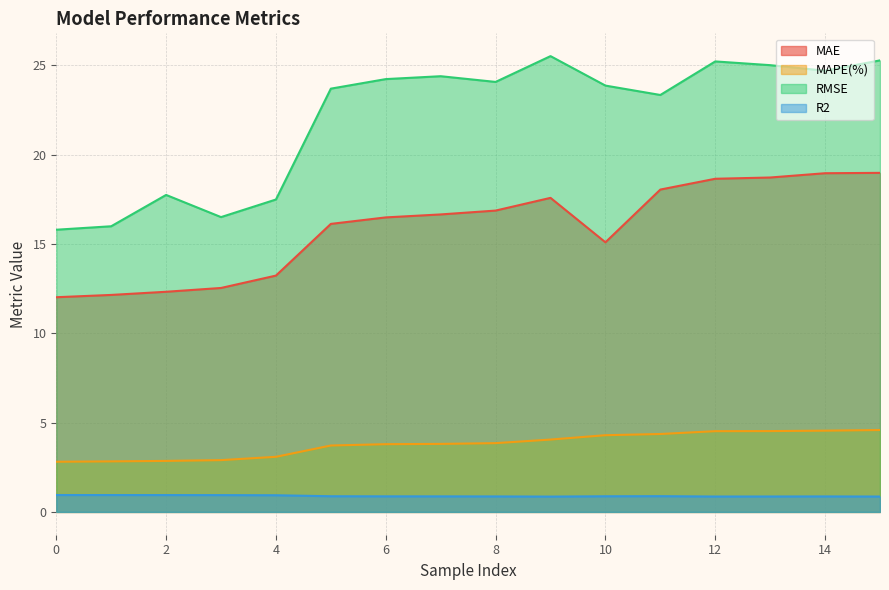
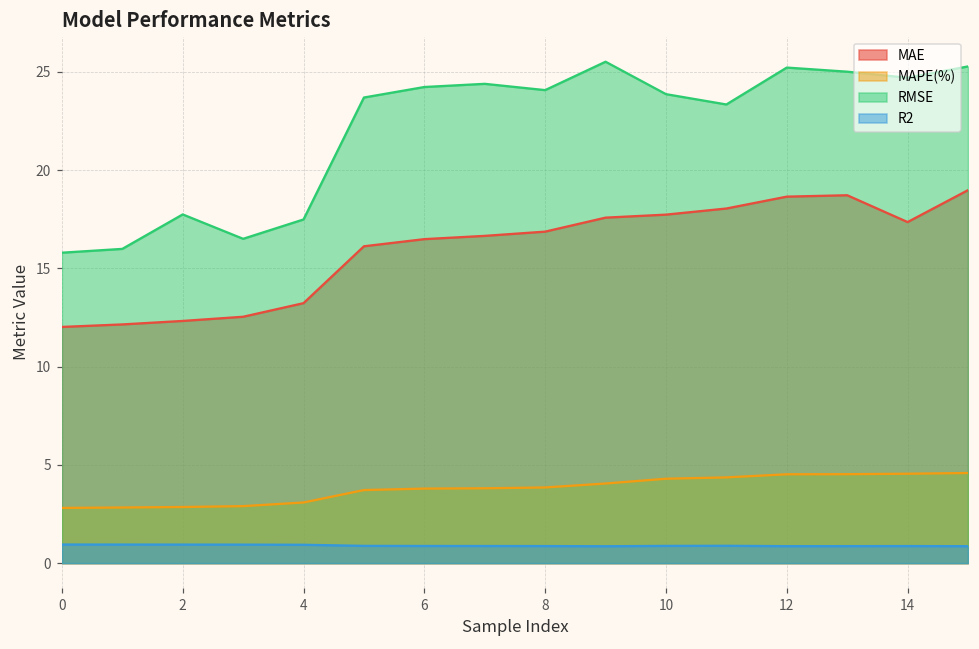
MAE, 10: 15.1 -> 17.7
MAE, 14: 19.0 -> 17.4
